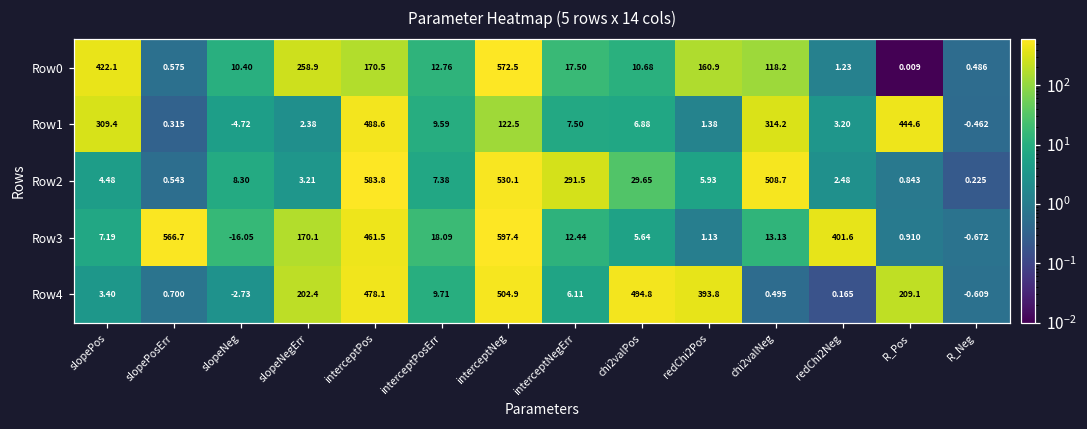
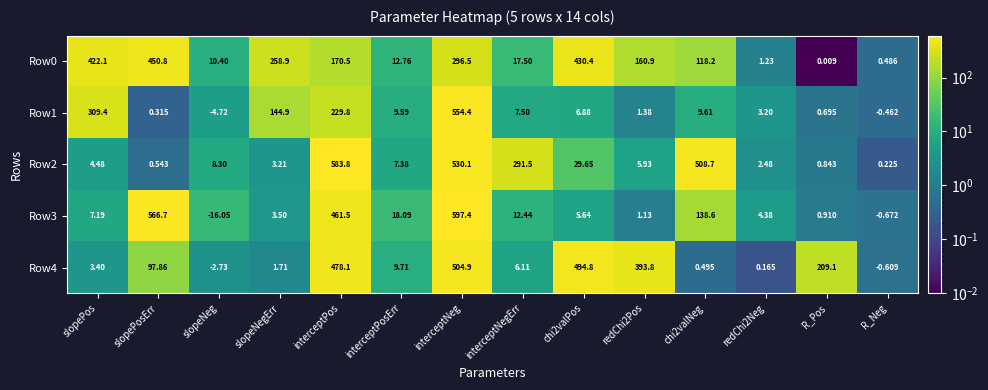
Row0, slopePosErr: 0.575 -> 450.8
Row0, interceptNeg: 572.5 -> 296.5
Row0, chi2valPos: 10.68 -> 430.4
Row1, slopeNegErr: 2.38 -> 144.9
Row1, interceptPos: 488.6 -> 229.8
Row1, interceptNeg: 122.5 -> 554.4
Row1, chi2valNeg: 314.2 -> 9.61
Row1, R_Pos: 444.6 -> 0.695
Row3, slopeNegErr: 170.1 -> 3.50
Row3, chi2valNeg: 13.13 -> 138.6
Row3, redChi2Neg: 401.6 -> 4.38
Row4, slopePosErr: 0.700 -> 97.86
Row4, slopeNegErr: 202.4 -> 1.71
